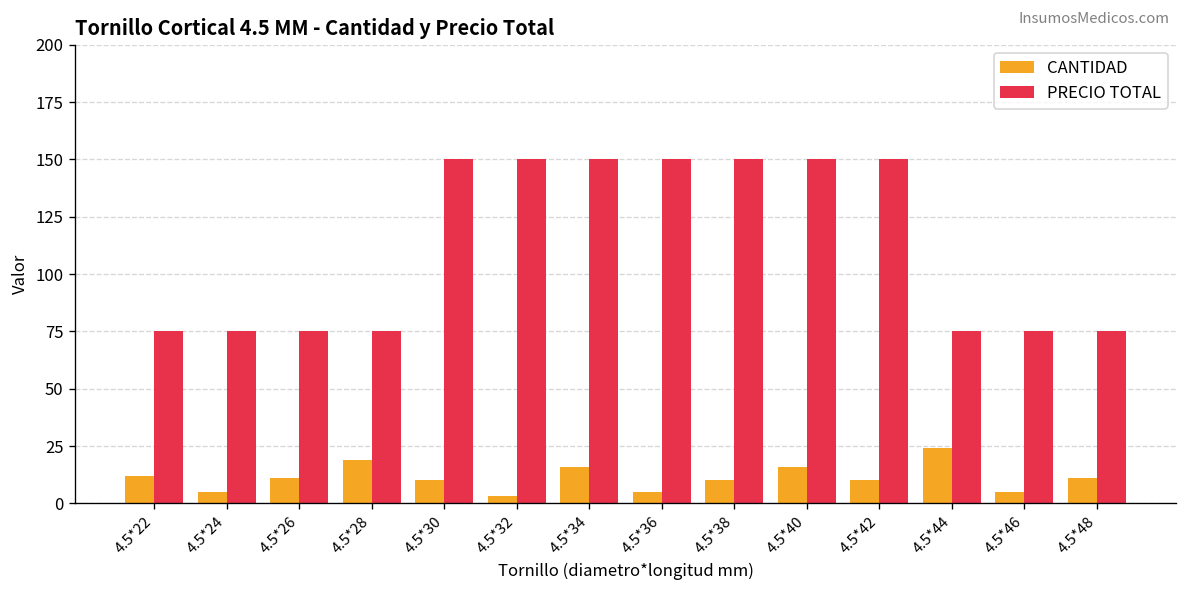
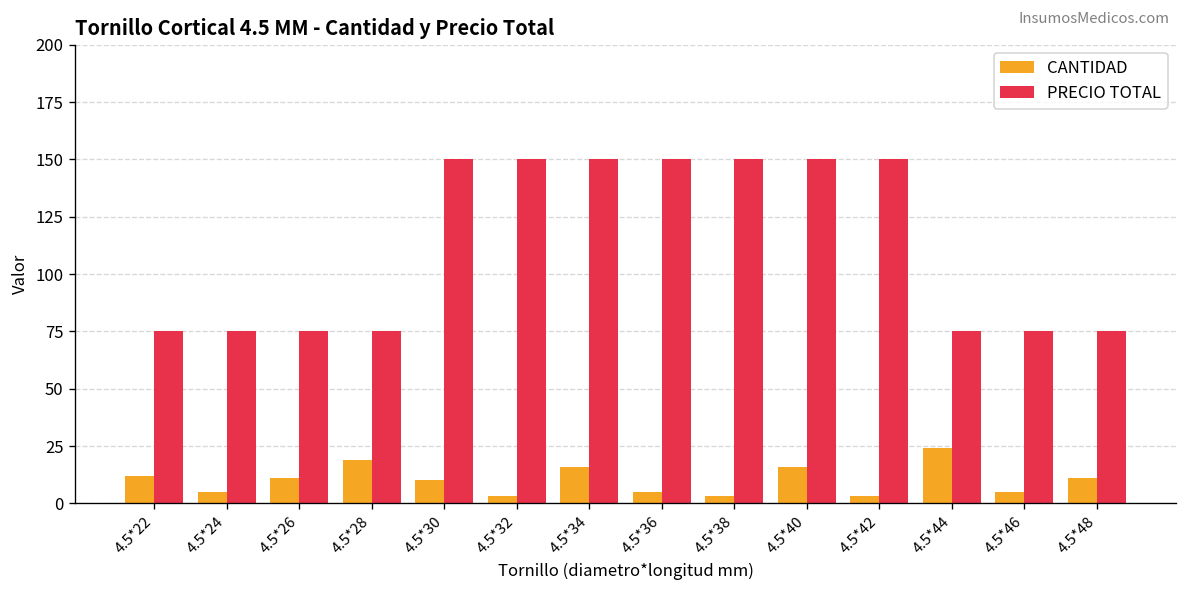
CANTIDAD, 4.5*38: 10 -> 3
CANTIDAD, 4.5*42: 10 -> 3
